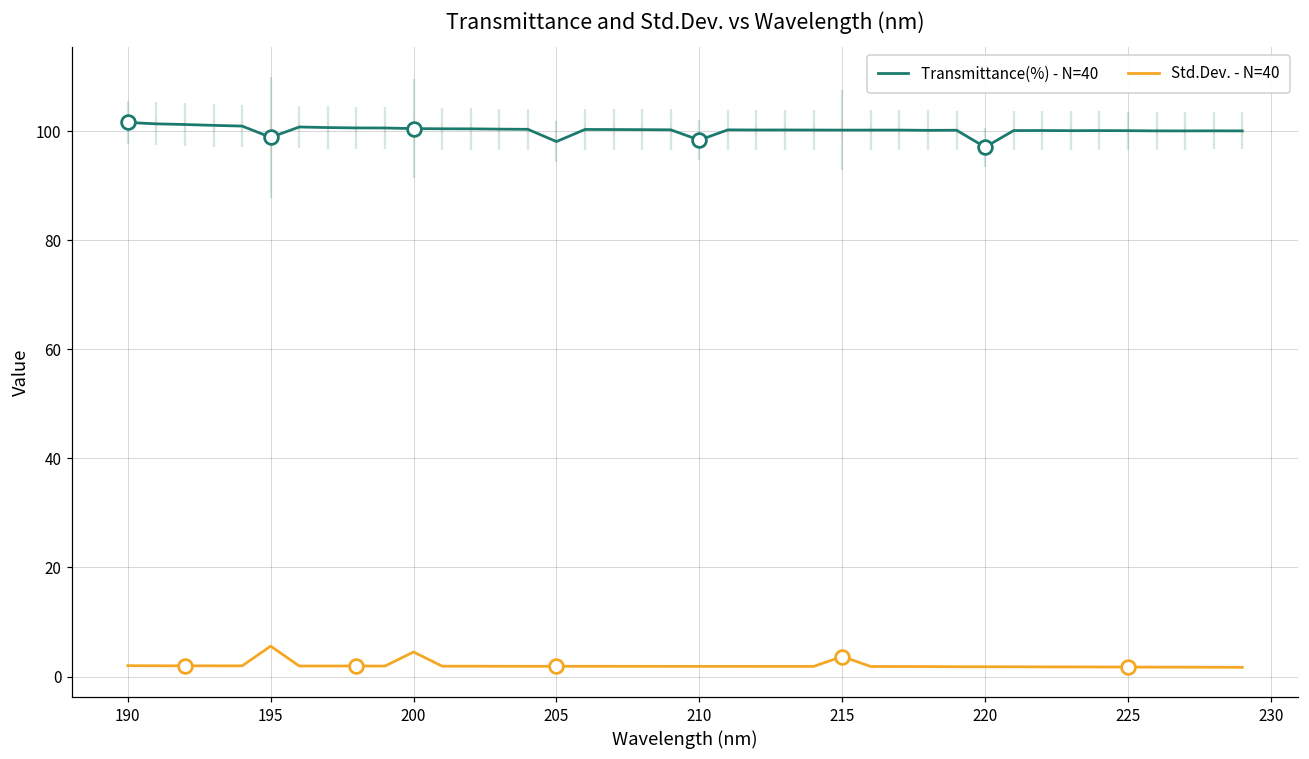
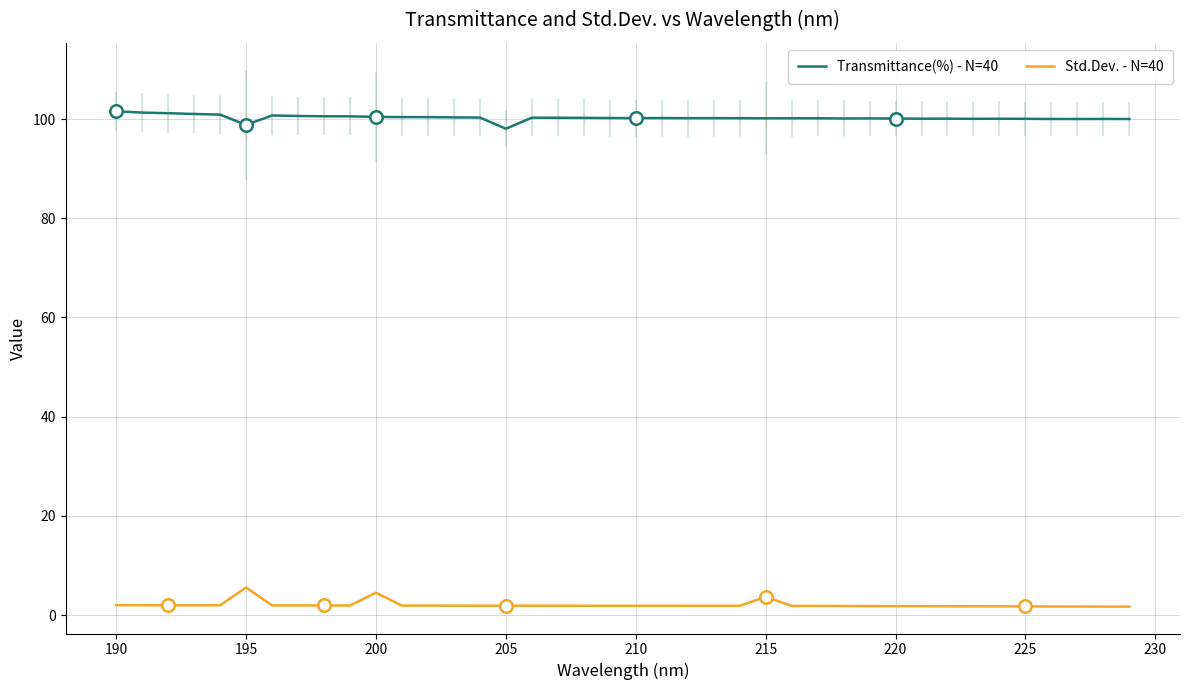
Transmittance(%) - N=40, 210: 98 -> 100
Transmittance(%) - N=40, 220: 97 -> 100
